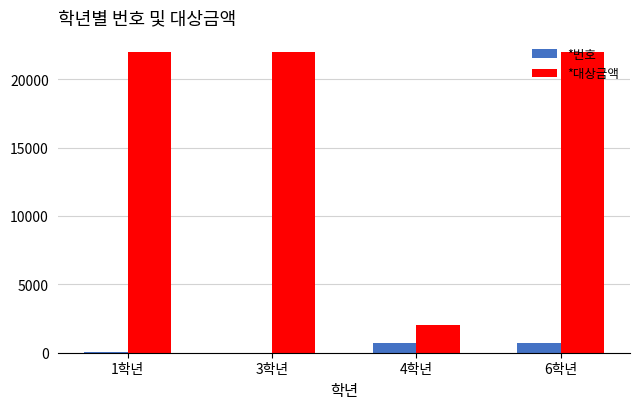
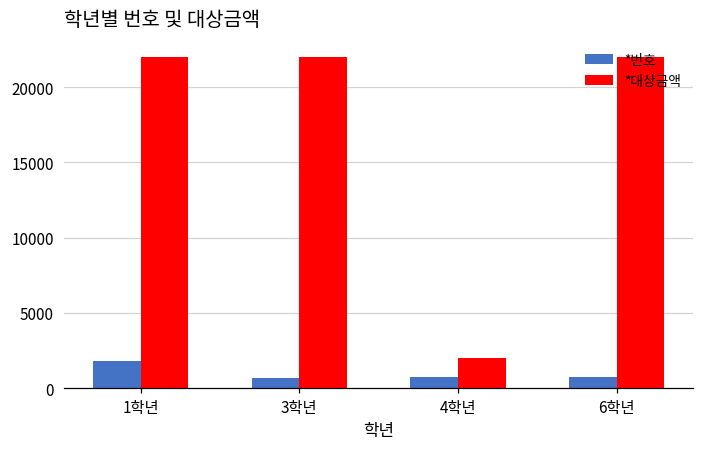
*번호, 1학년: 0 -> 1800
*번호, 3학년: 0 -> 600
